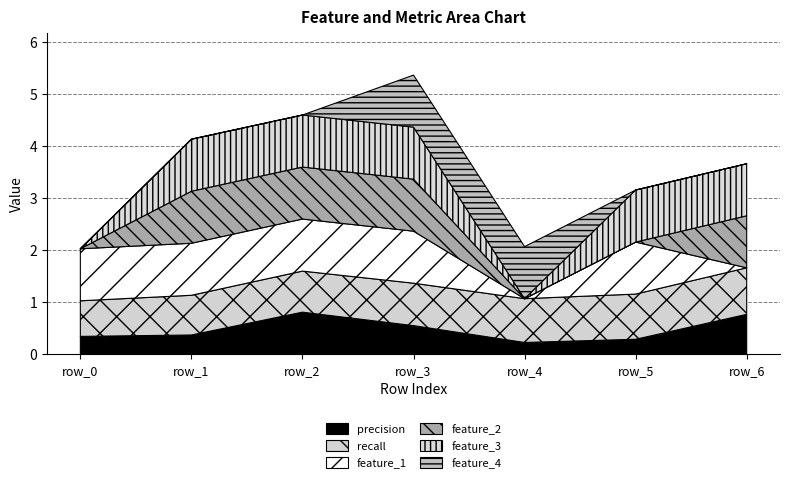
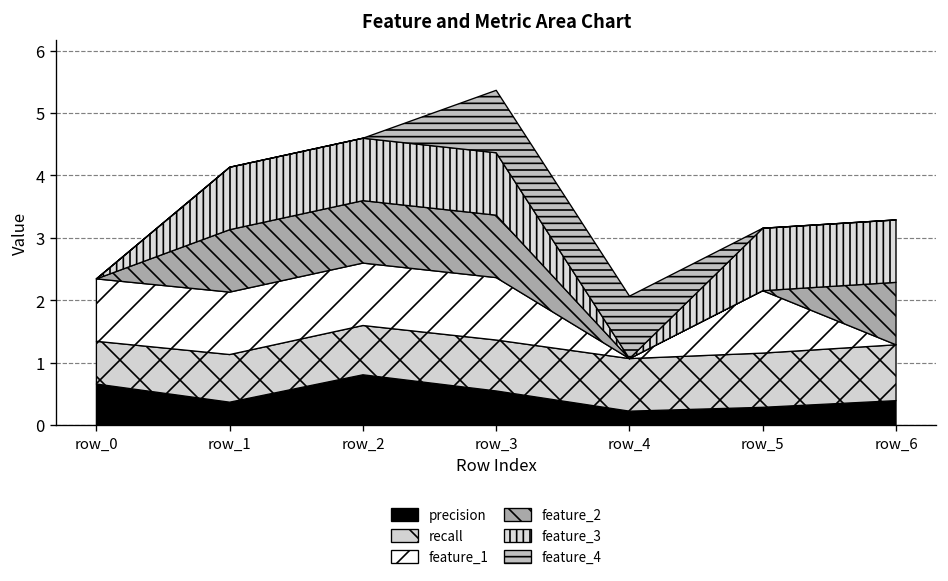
precision, row_0: 0.3 -> 0.7
precision, row_6: 0.8 -> 0.4
